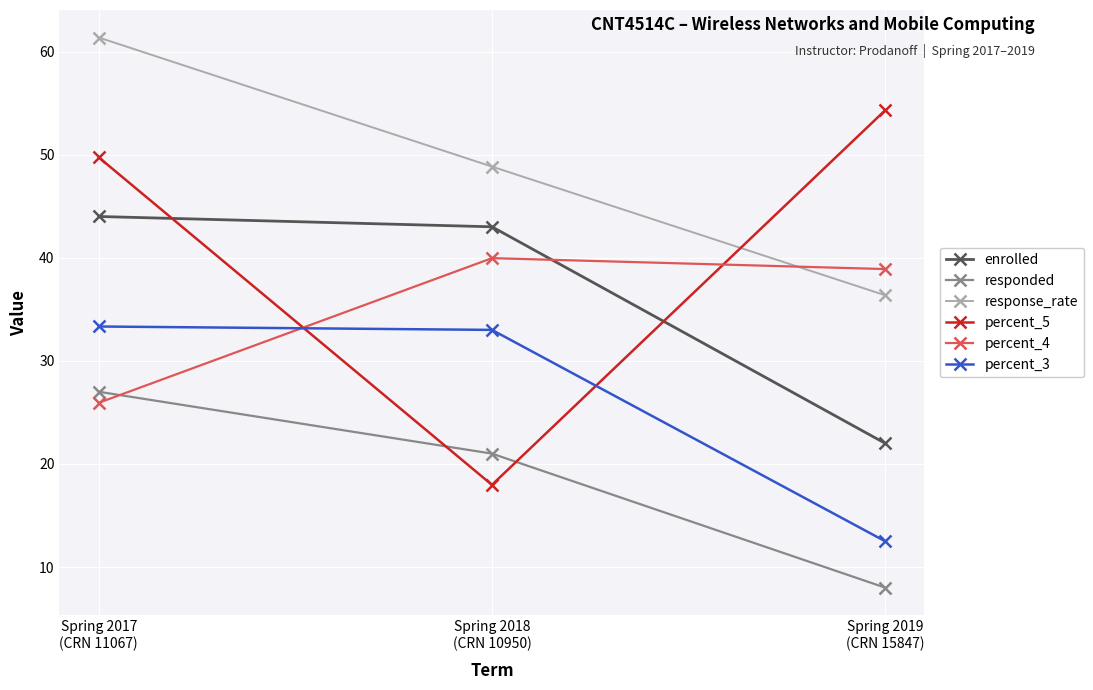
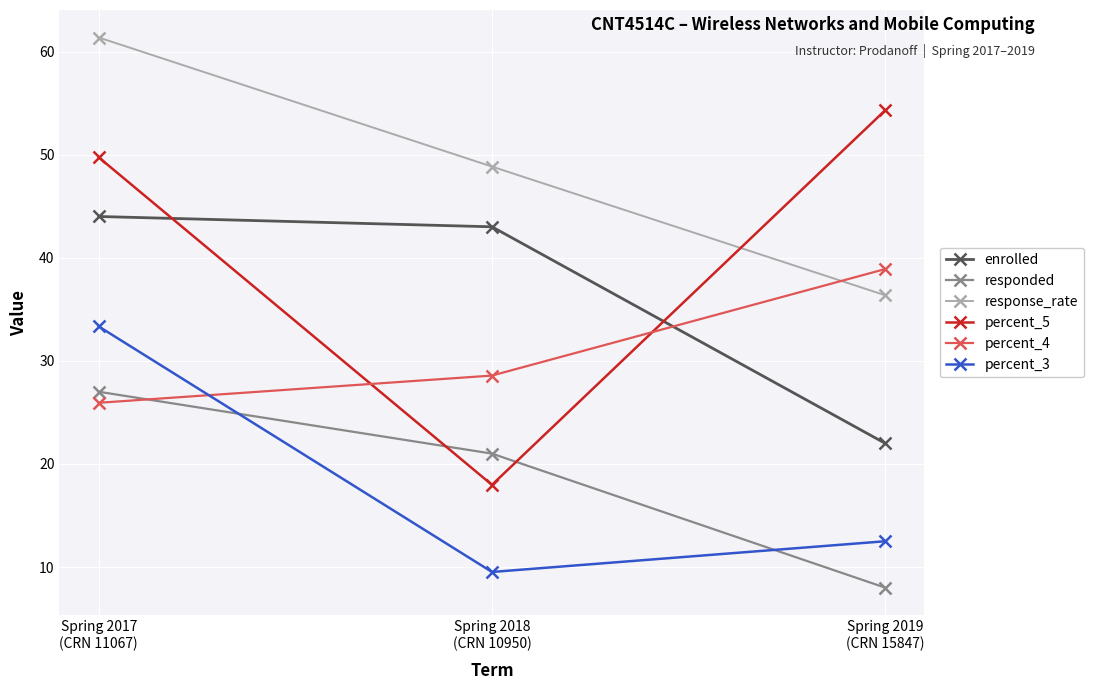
percent_4, Spring 2018 (CRN 10950): 40.0 -> 28.6
percent_3, Spring 2018 (CRN 10950): 33.0 -> 9.5
